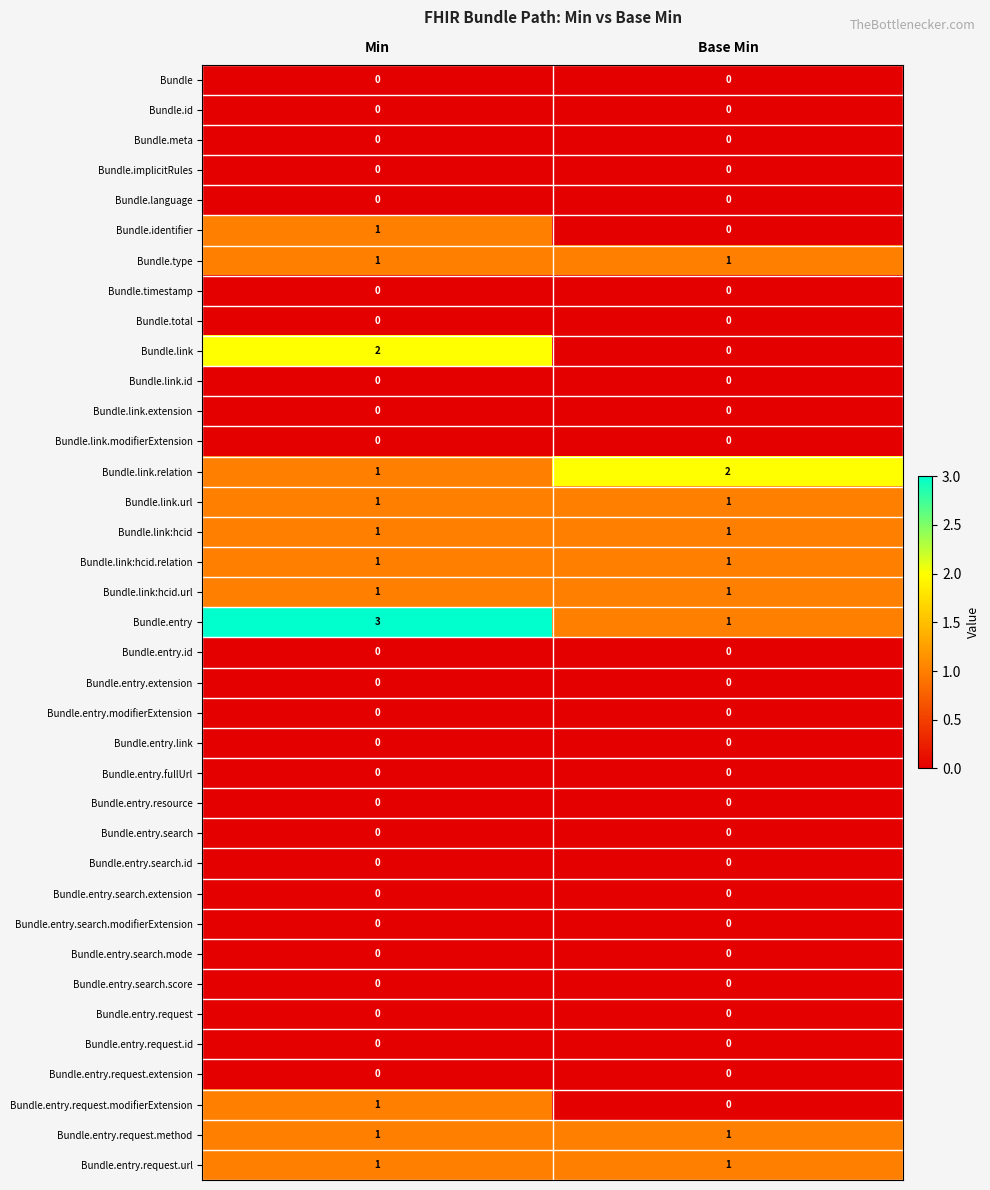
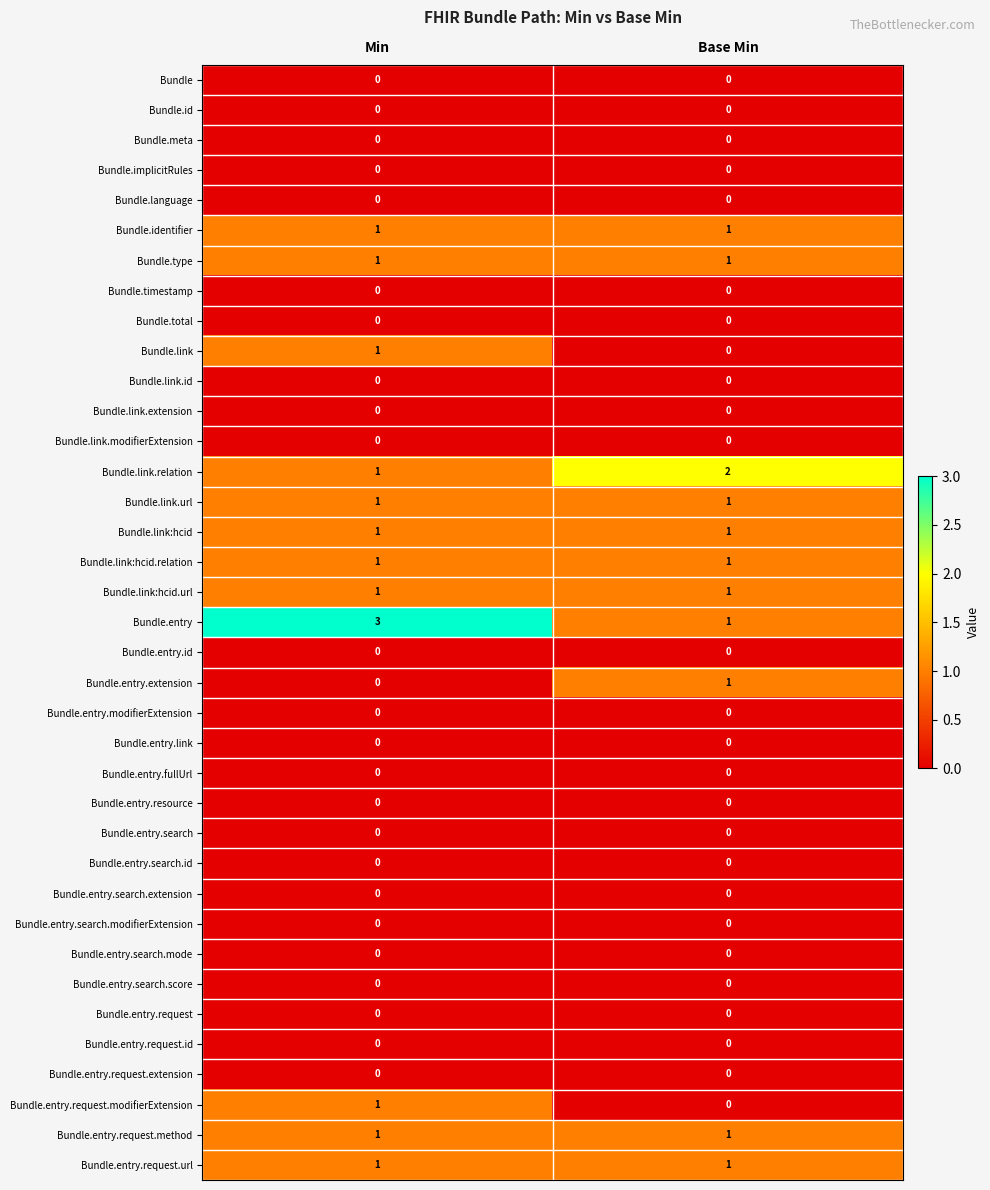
Bundle.identifier, Base Min: 0 -> 1
Bundle.link, Min: 2 -> 1
Bundle.entry.extension, Base Min: 0 -> 1
